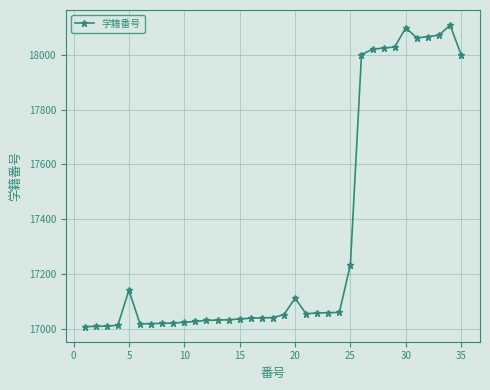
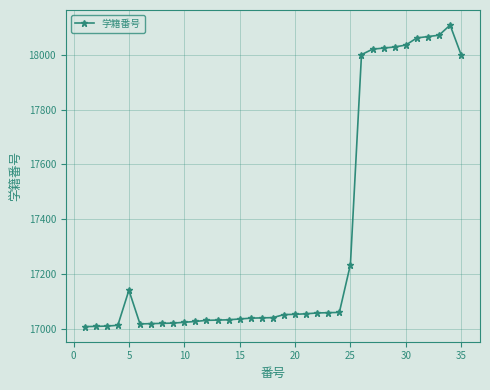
20: 17110 -> 17050
30: 18100 -> 18040
